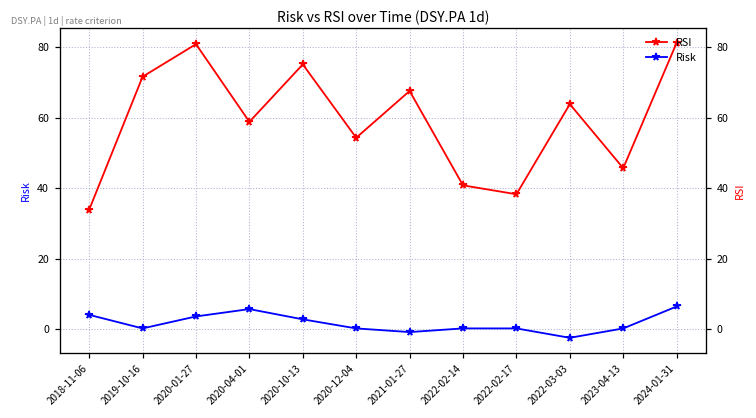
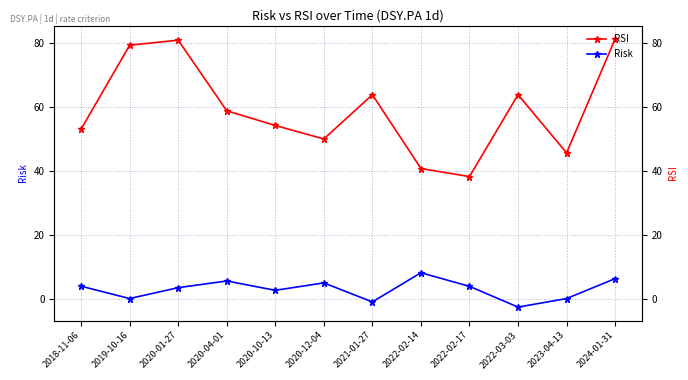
RSI, 2018-11-06: 34 -> 53
RSI, 2019-10-16: 72 -> 79
RSI, 2020-10-13: 75 -> 54
RSI, 2020-12-04: 54 -> 50
Risk, 2020-12-04: 0 -> 5
RSI, 2021-01-27: 68 -> 64
Risk, 2022-02-14: 0 -> 8
Risk, 2022-02-17: 0 -> 4
